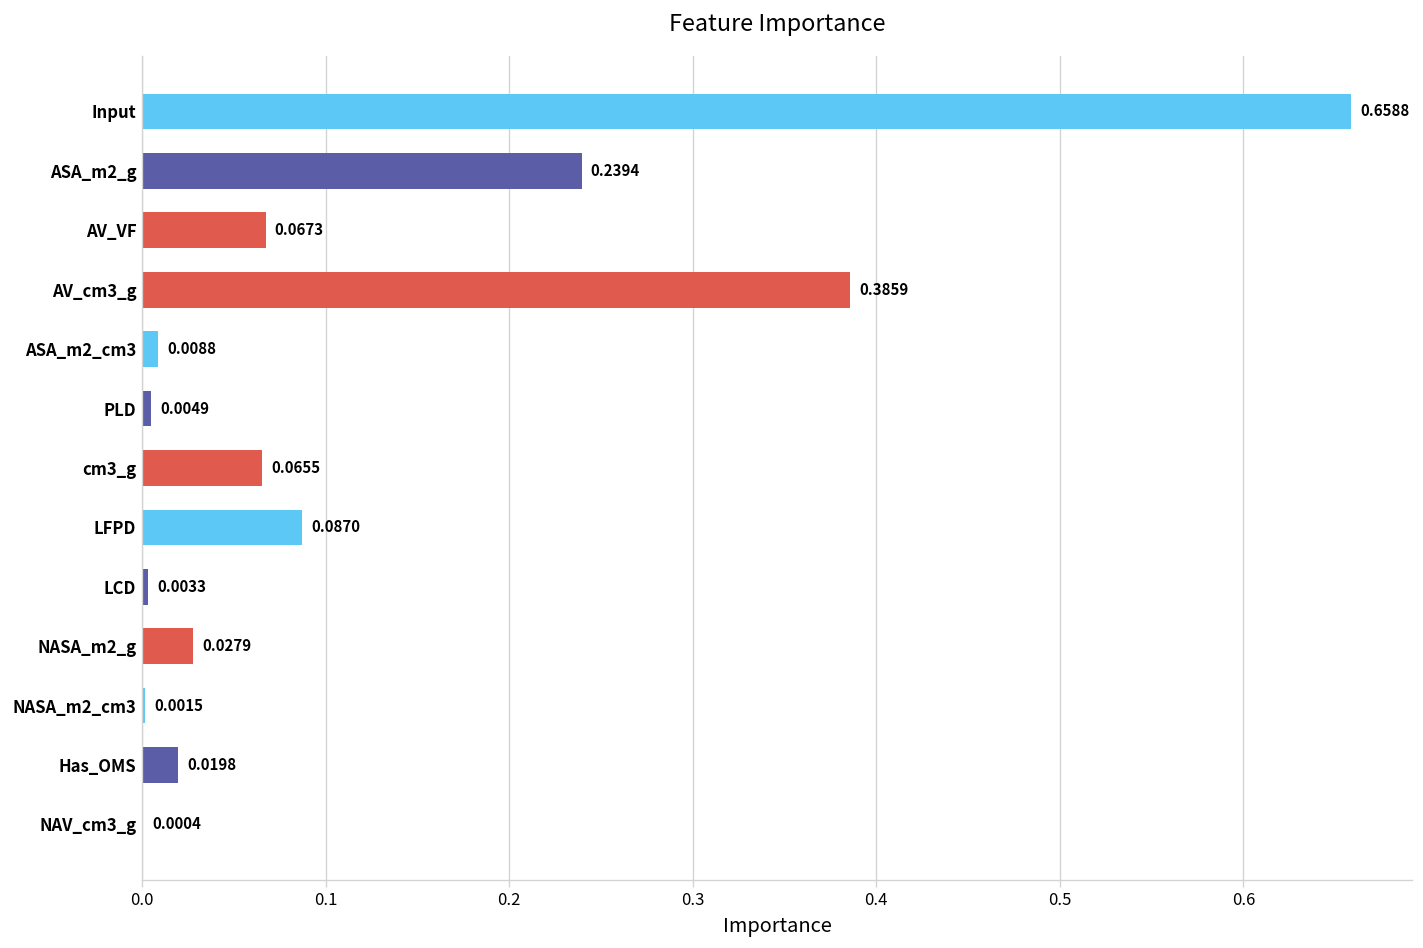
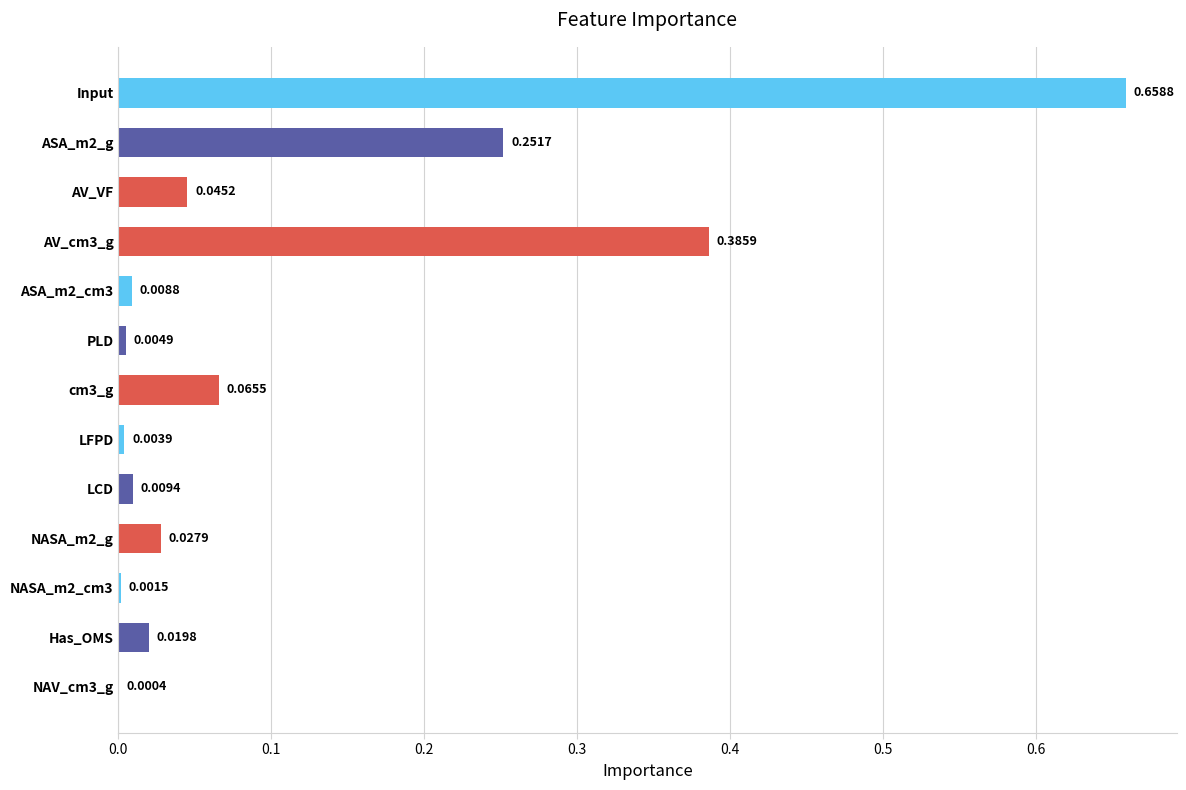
ASA_m2_g: 0.2394 -> 0.2517
AV_VF: 0.0673 -> 0.0452
LFPD: 0.0870 -> 0.0039
LCD: 0.0033 -> 0.0094
